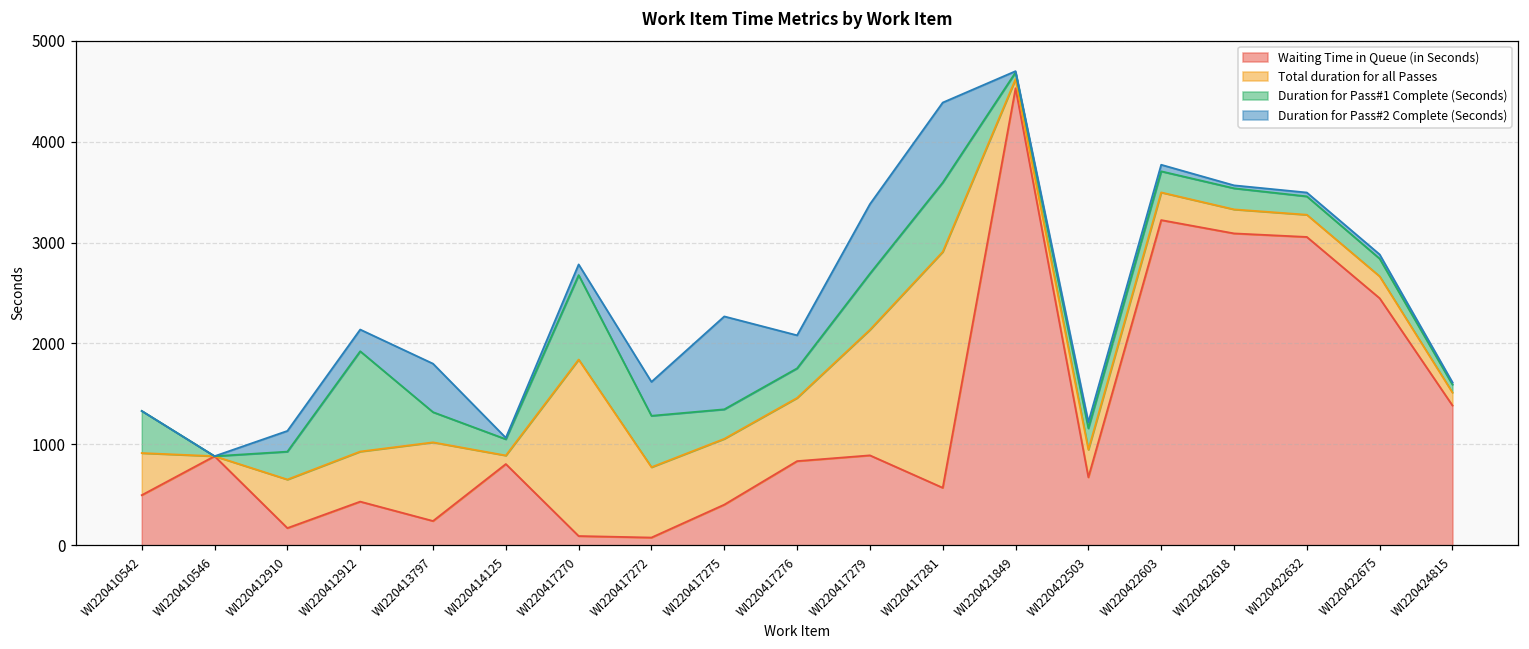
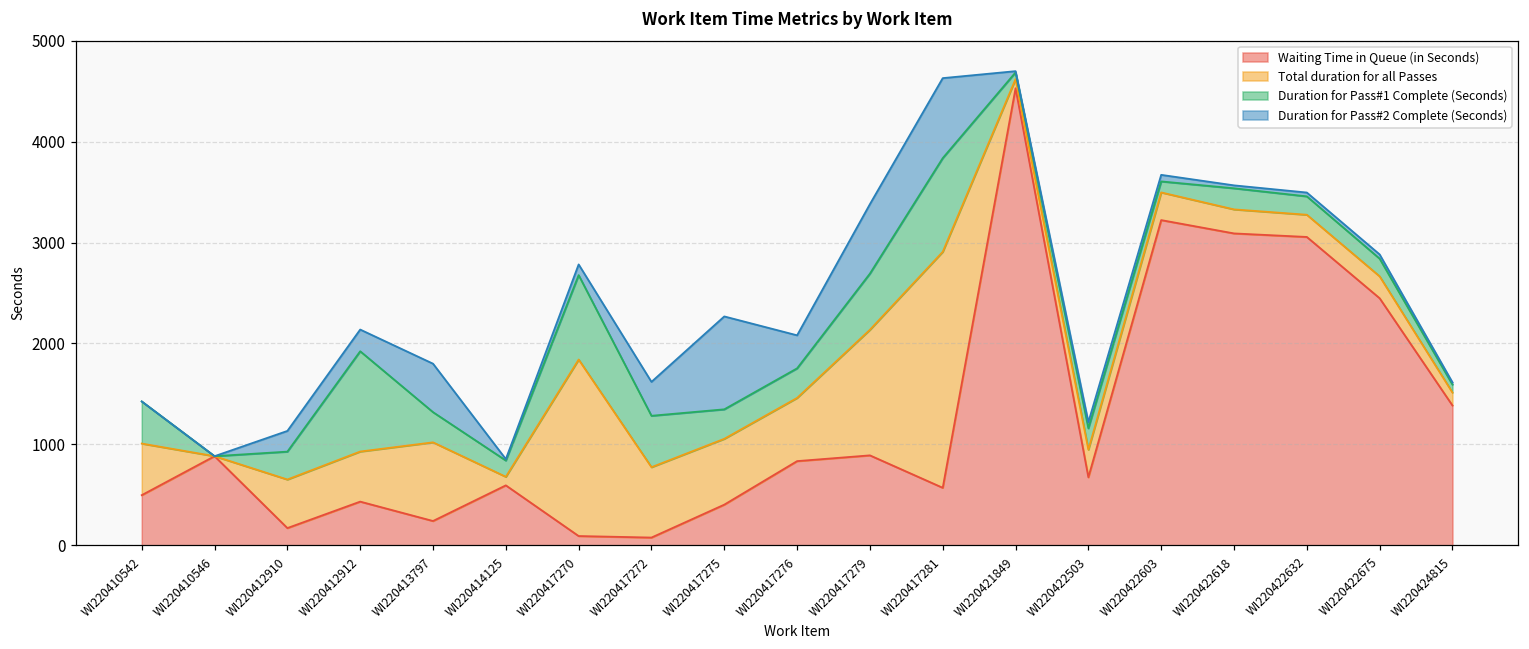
Total duration for all Passes, WI220410542: 400 -> 500
Waiting Time in Queue (in Seconds), WI220414125: 800 -> 600
Duration for Pass#1 Complete (Seconds), WI220417281: 700 -> 900
Duration for Pass#1 Complete (Seconds), WI220422603: 200 -> 100
